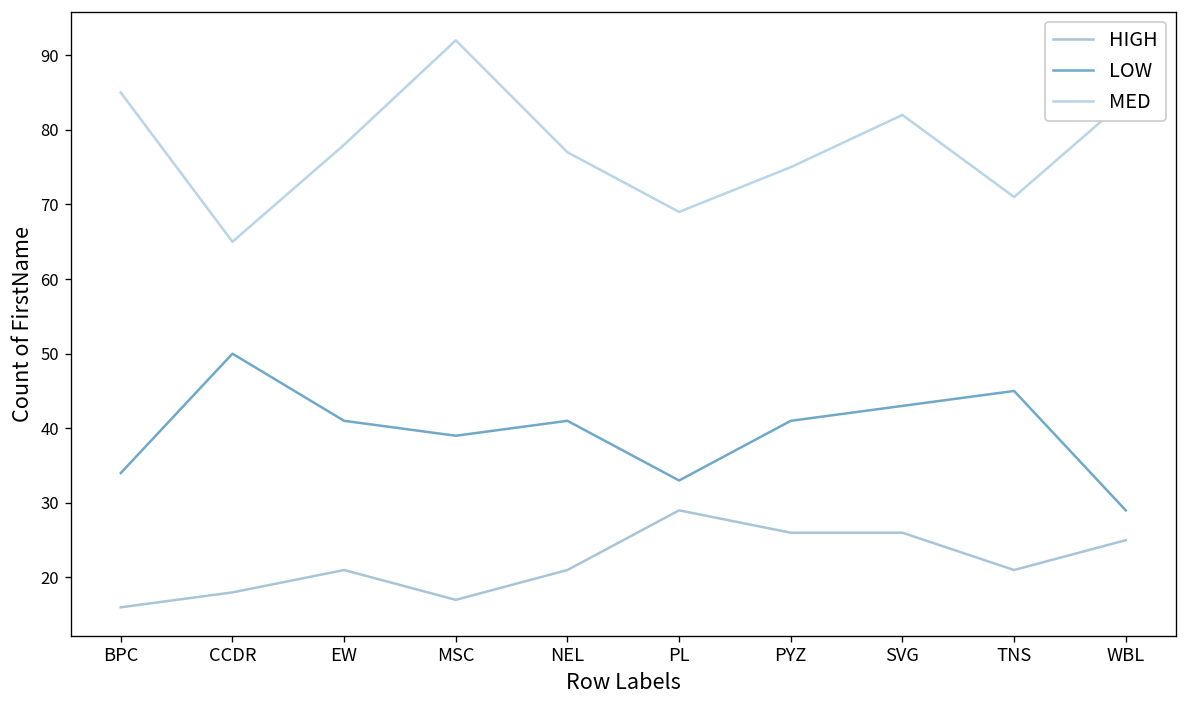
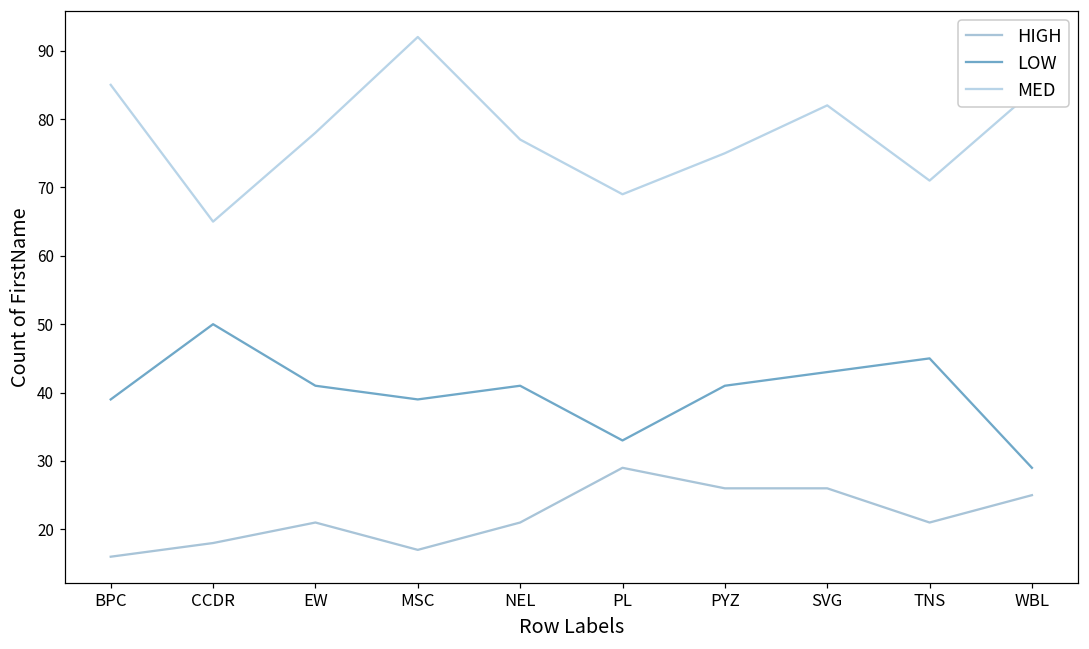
LOW, BPC: 34 -> 39
